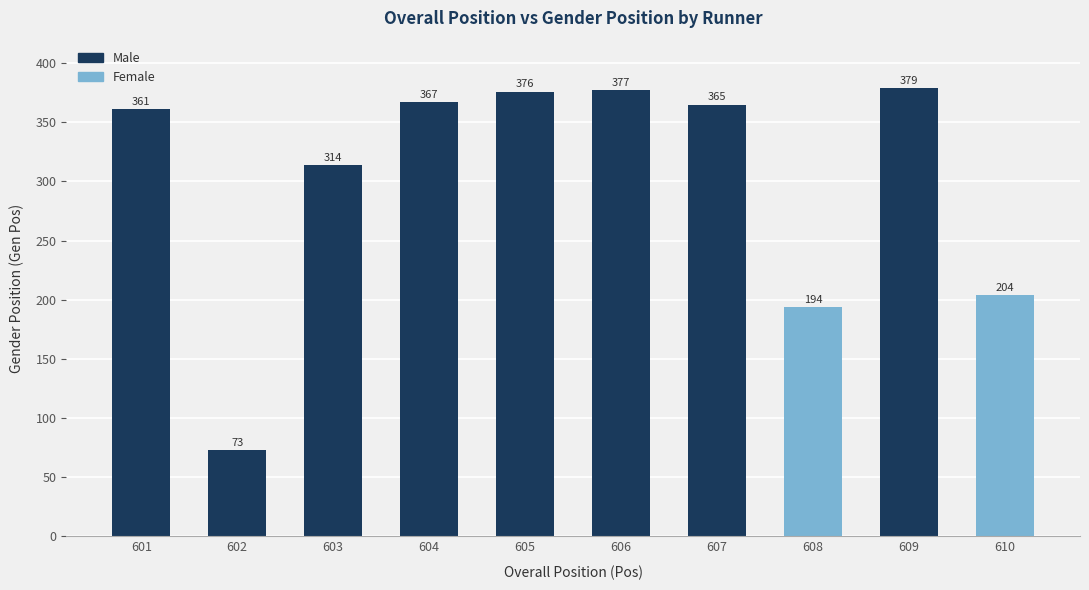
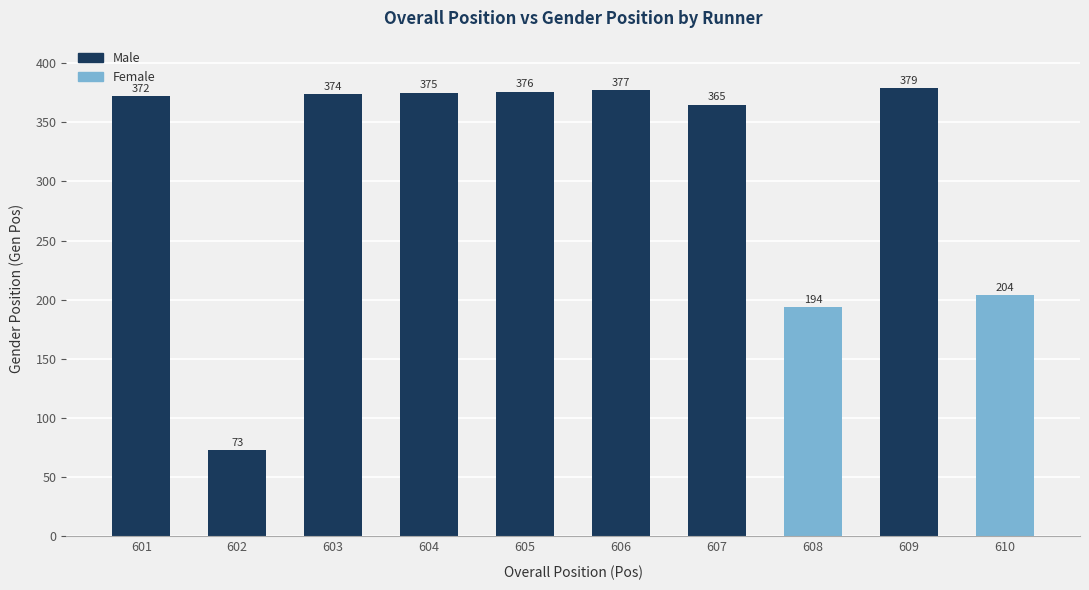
601: 361 -> 372
603: 314 -> 374
604: 367 -> 375
